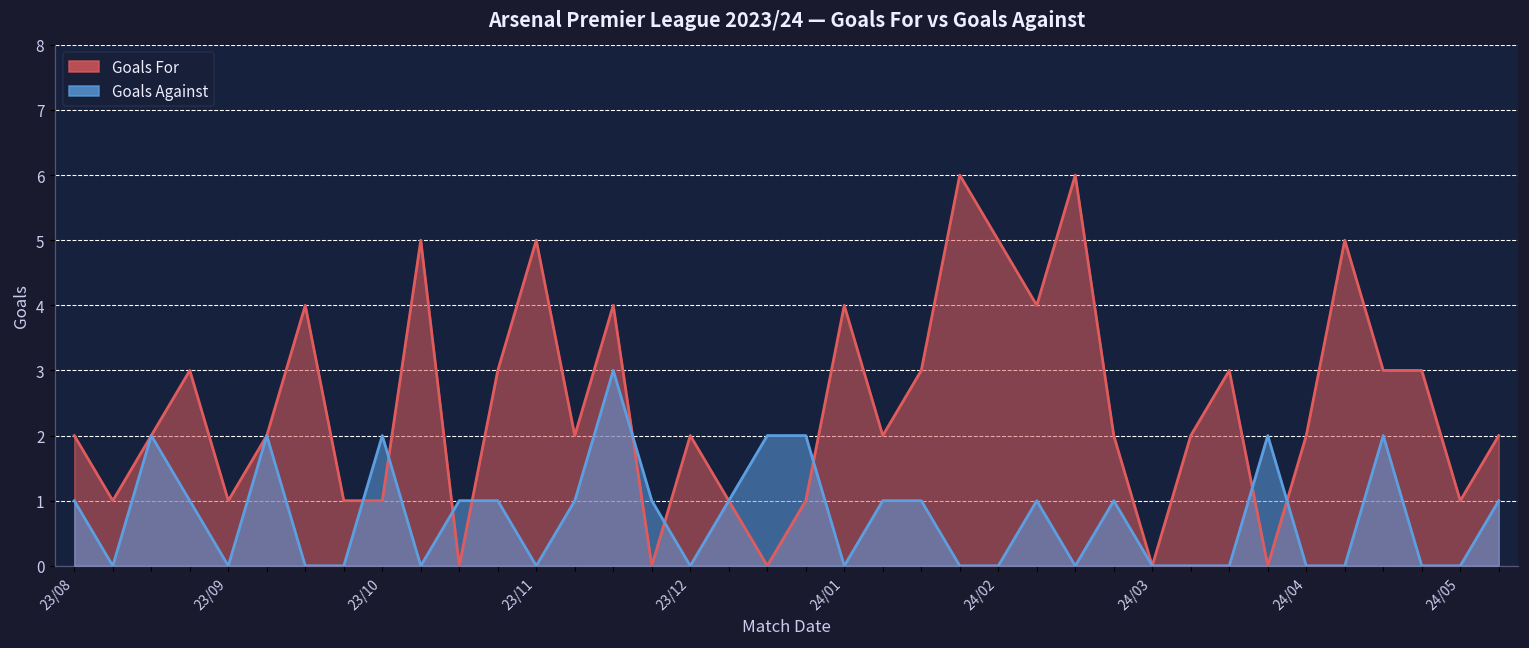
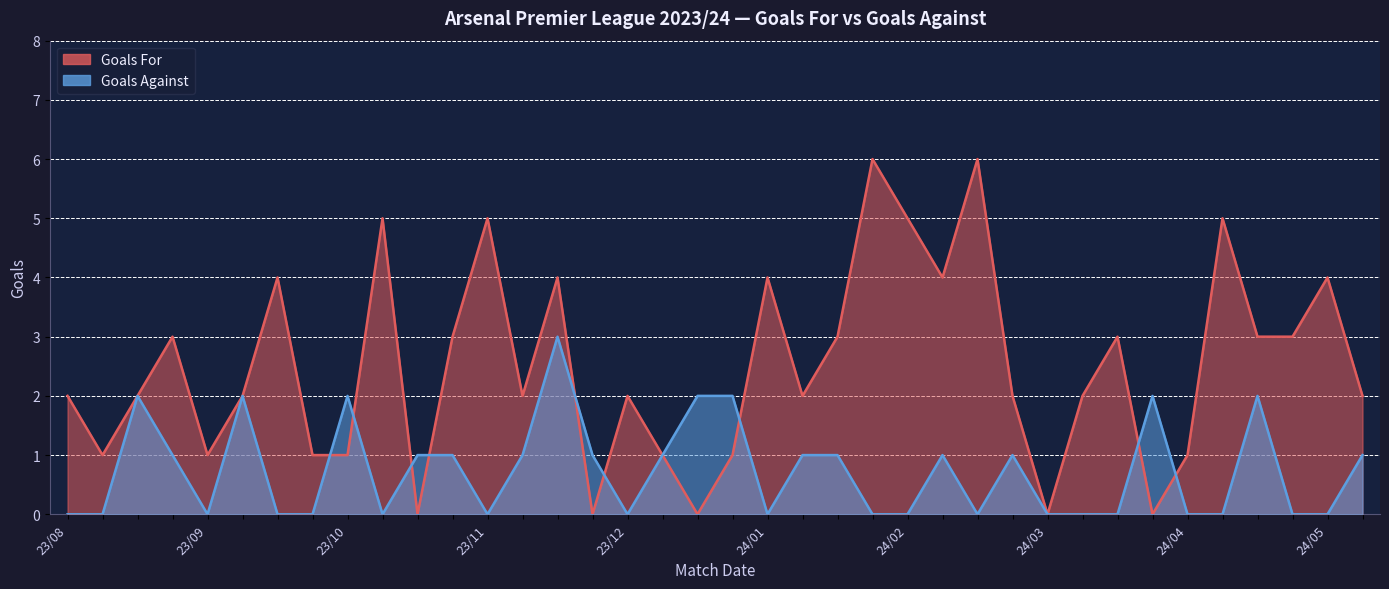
Goals Against, 23/08: 1 -> 0
Goals For, 24/04: 2 -> 1
Goals For, 24/05: 1 -> 4
